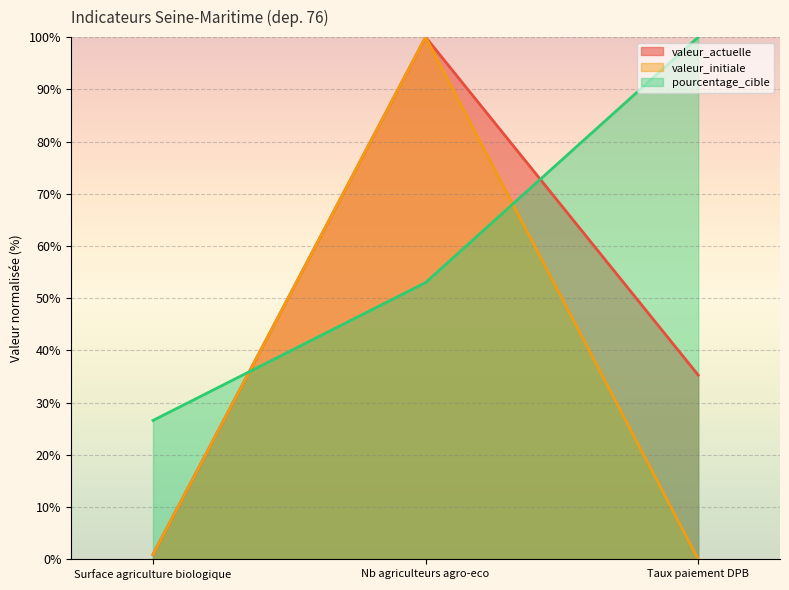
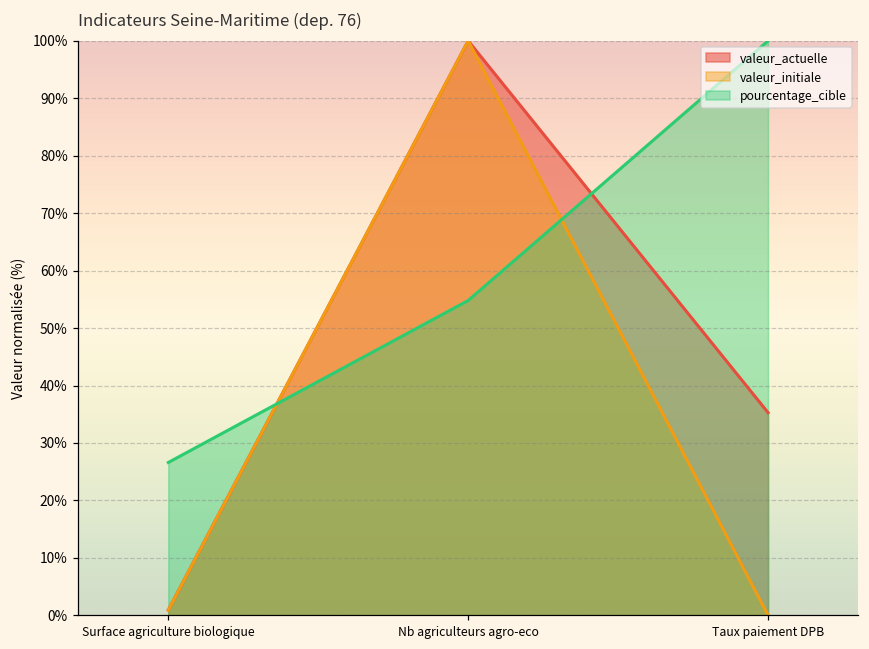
pourcentage_cible, Nb agriculteurs agro-eco: 53% -> 55%
